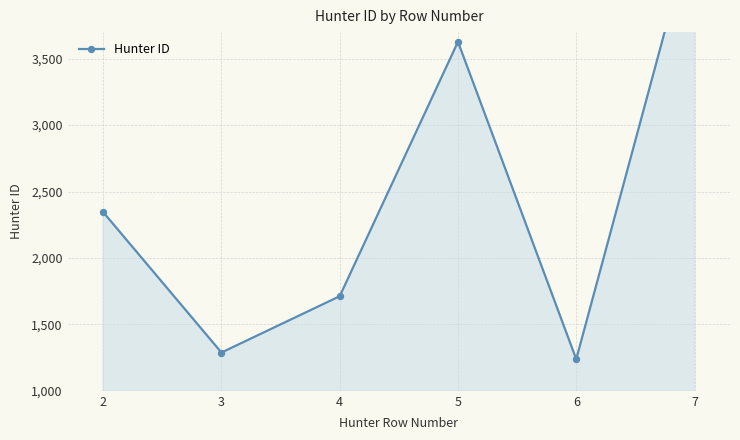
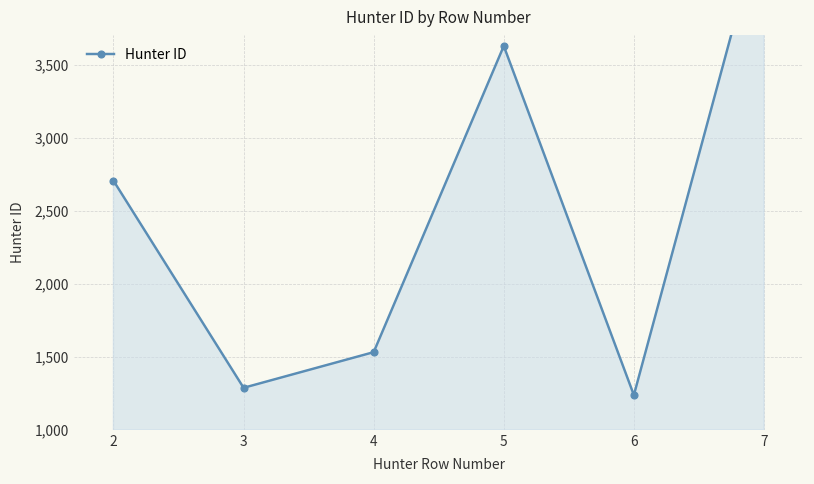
2: 2,350 -> 2,710
4: 1,710 -> 1,530
